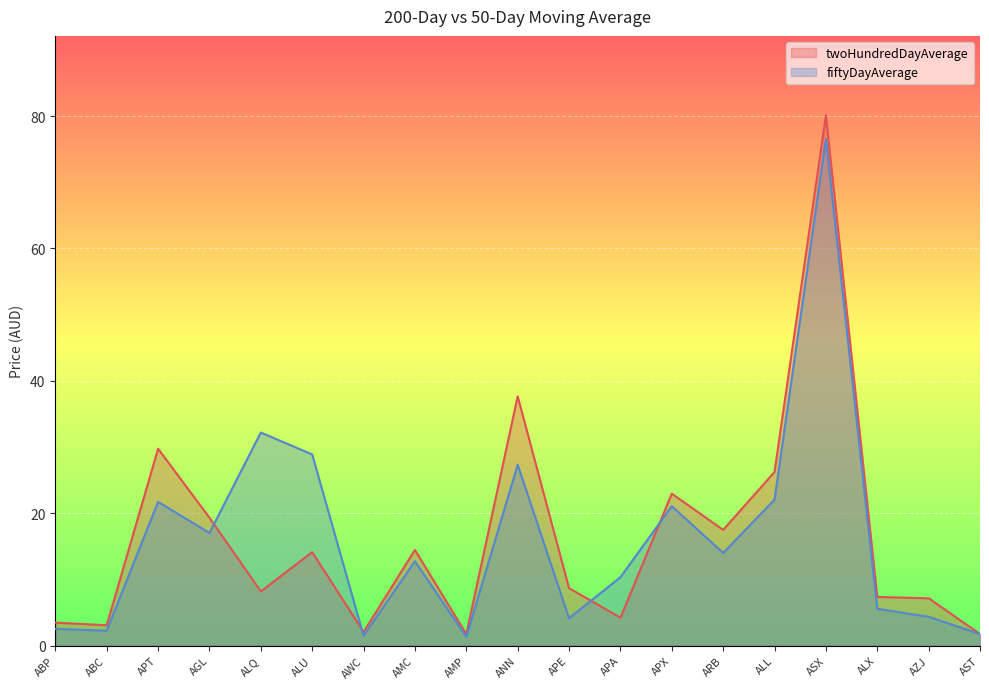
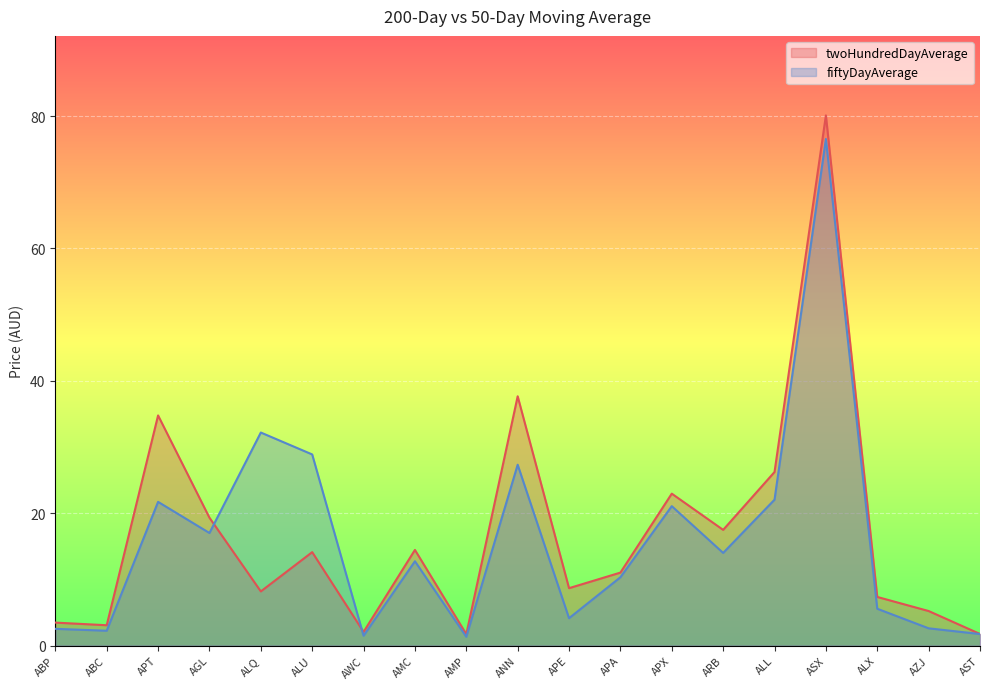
twoHundredDayAverage, APT: 30 -> 35
twoHundredDayAverage, APA: 4 -> 11
twoHundredDayAverage, AZJ: 7 -> 5
fiftyDayAverage, AZJ: 4 -> 3
